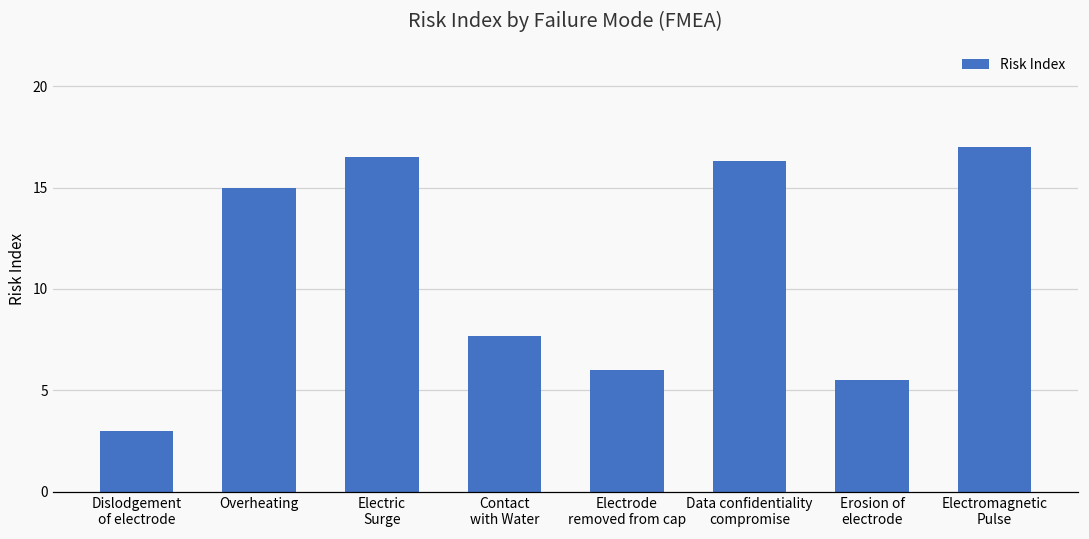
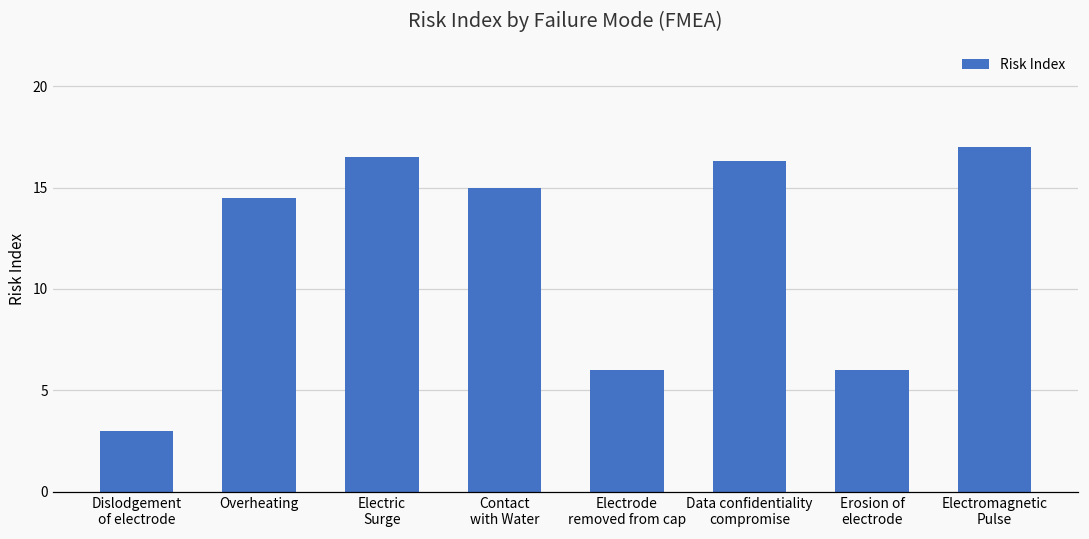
Overheating: 15.0 -> 14.5
Contact with Water: 7.7 -> 15.0
Erosion of electrode: 5.5 -> 6.0
